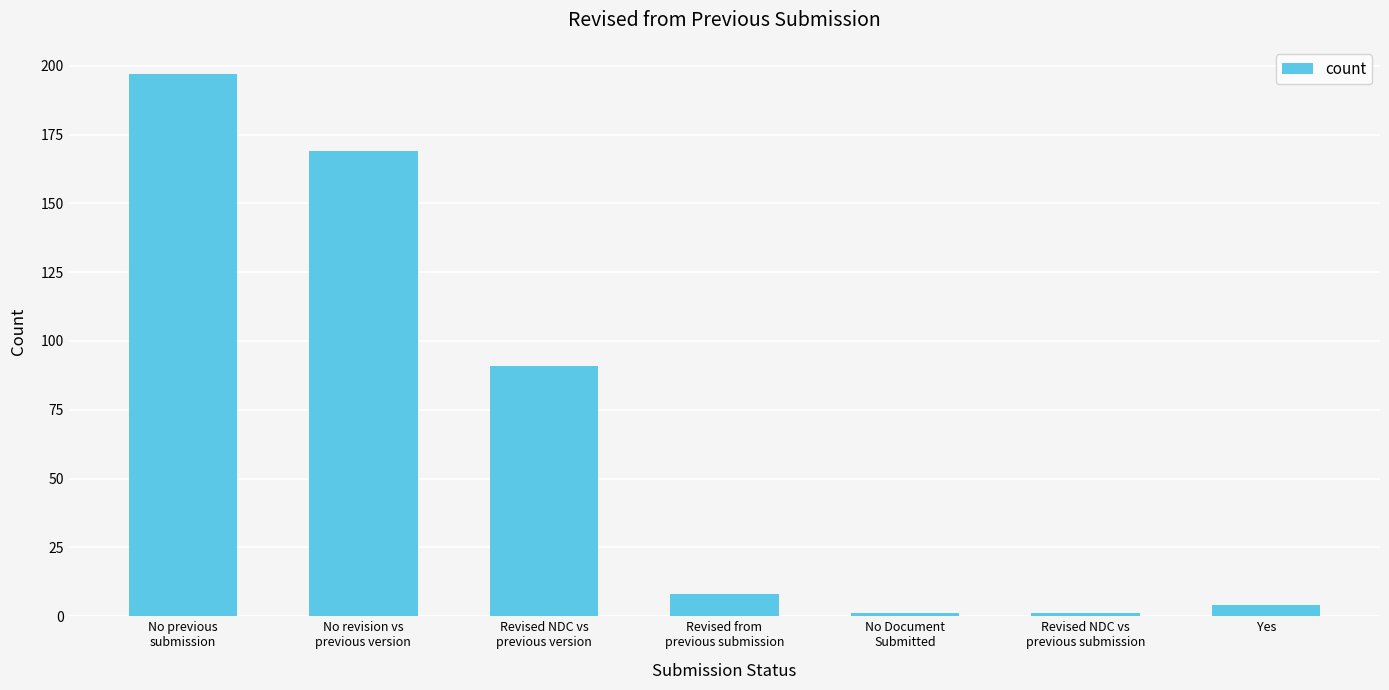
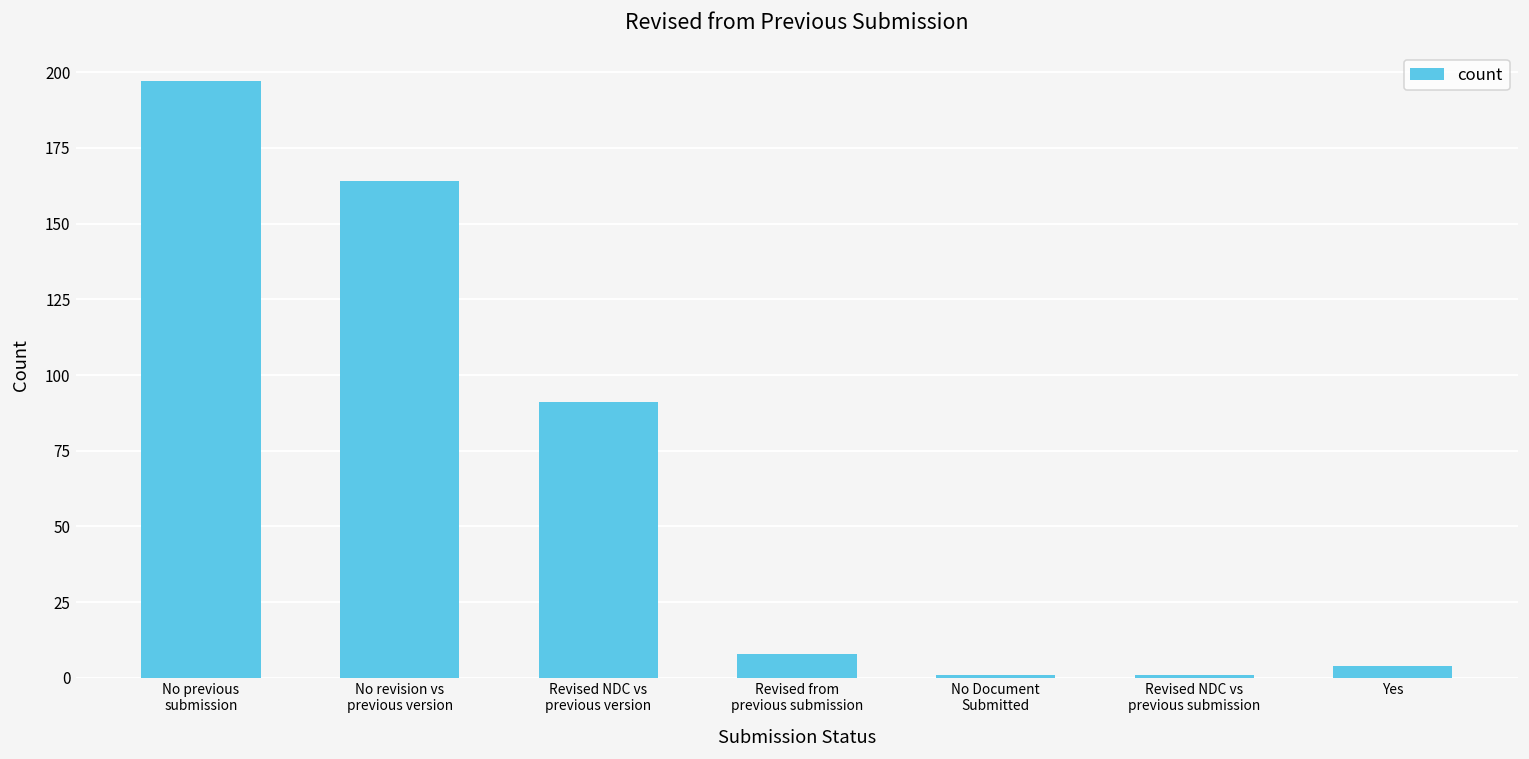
No revision vs previous version: 169 -> 164
